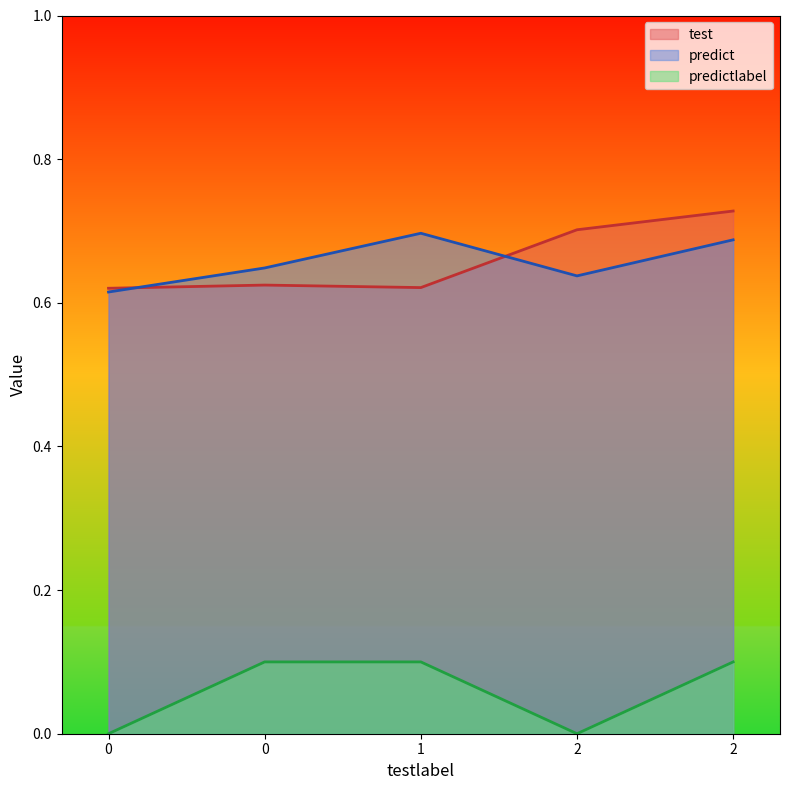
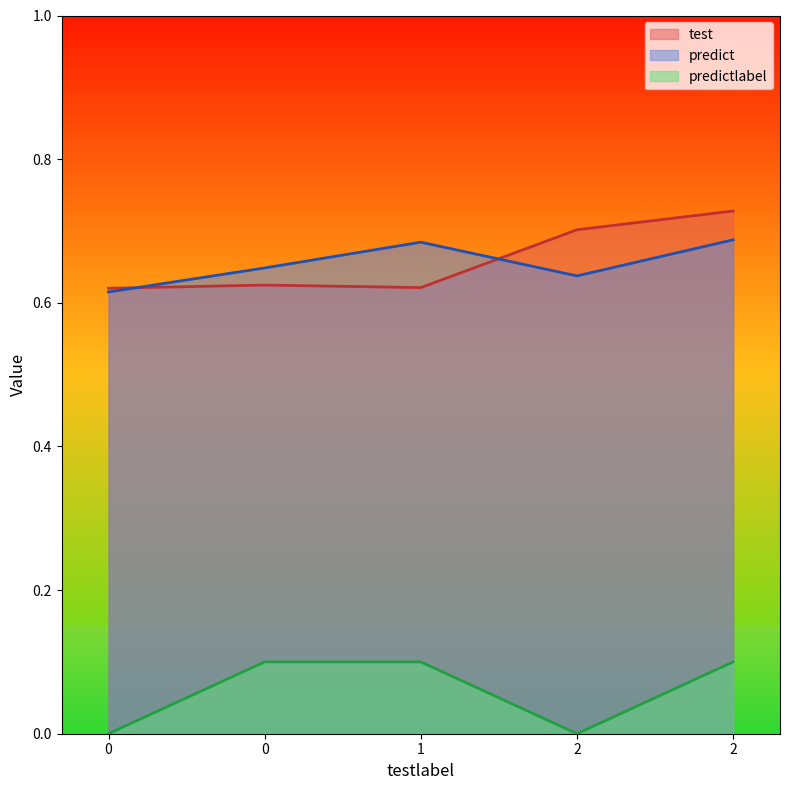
predict, 1: 0.70 -> 0.68
